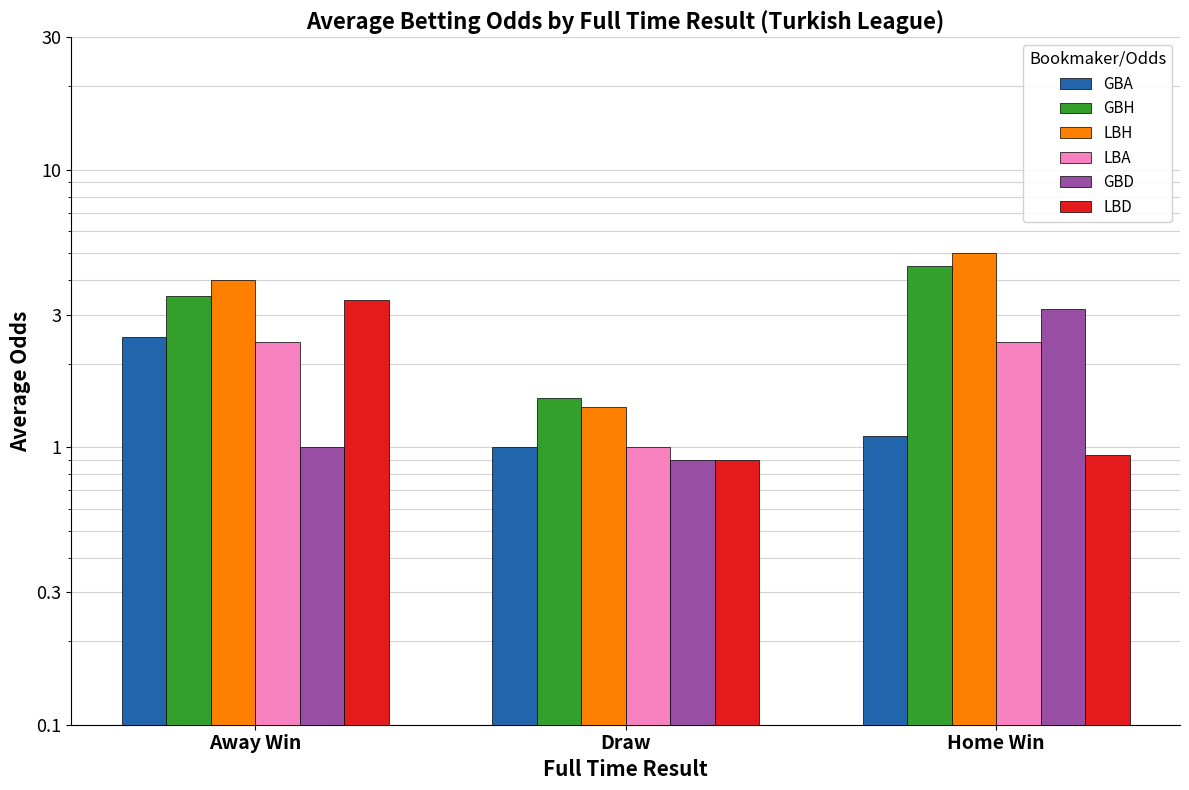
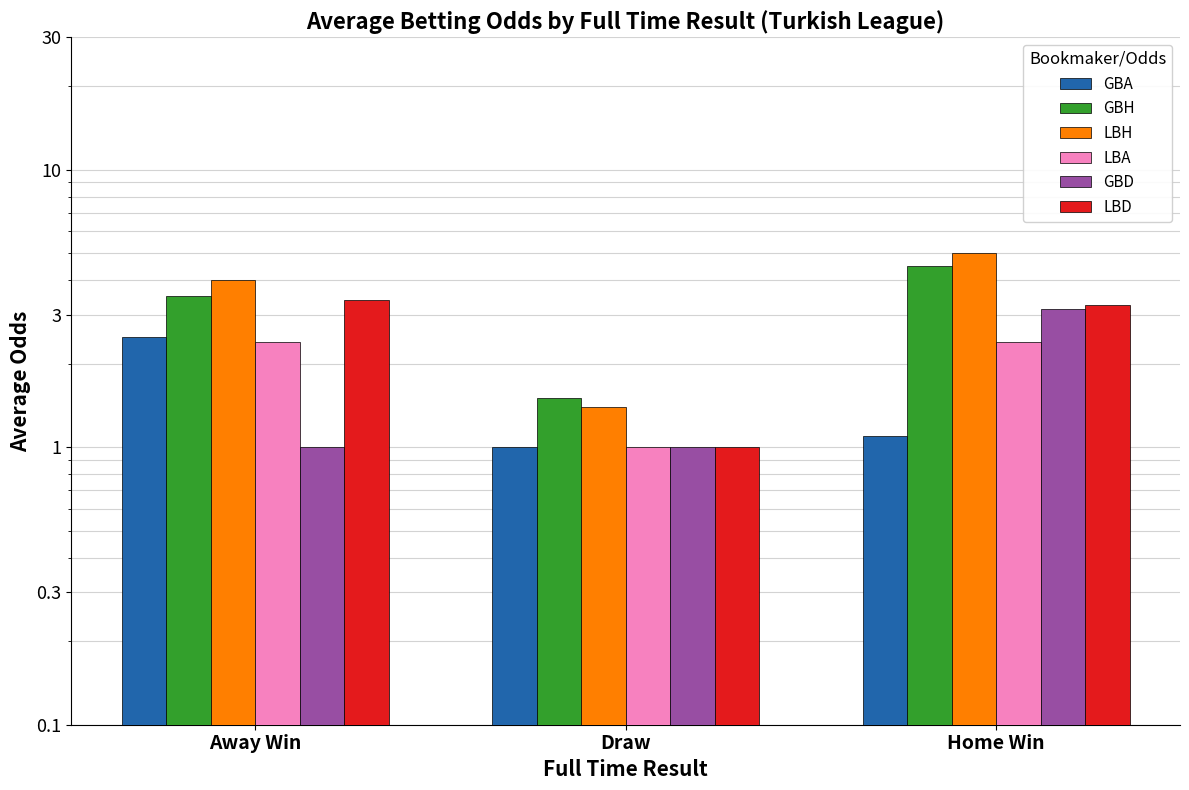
GBD, Draw: 0.9 -> 1.0
LBD, Draw: 0.9 -> 1.0
LBD, Home Win: 0.94 -> 3.3
